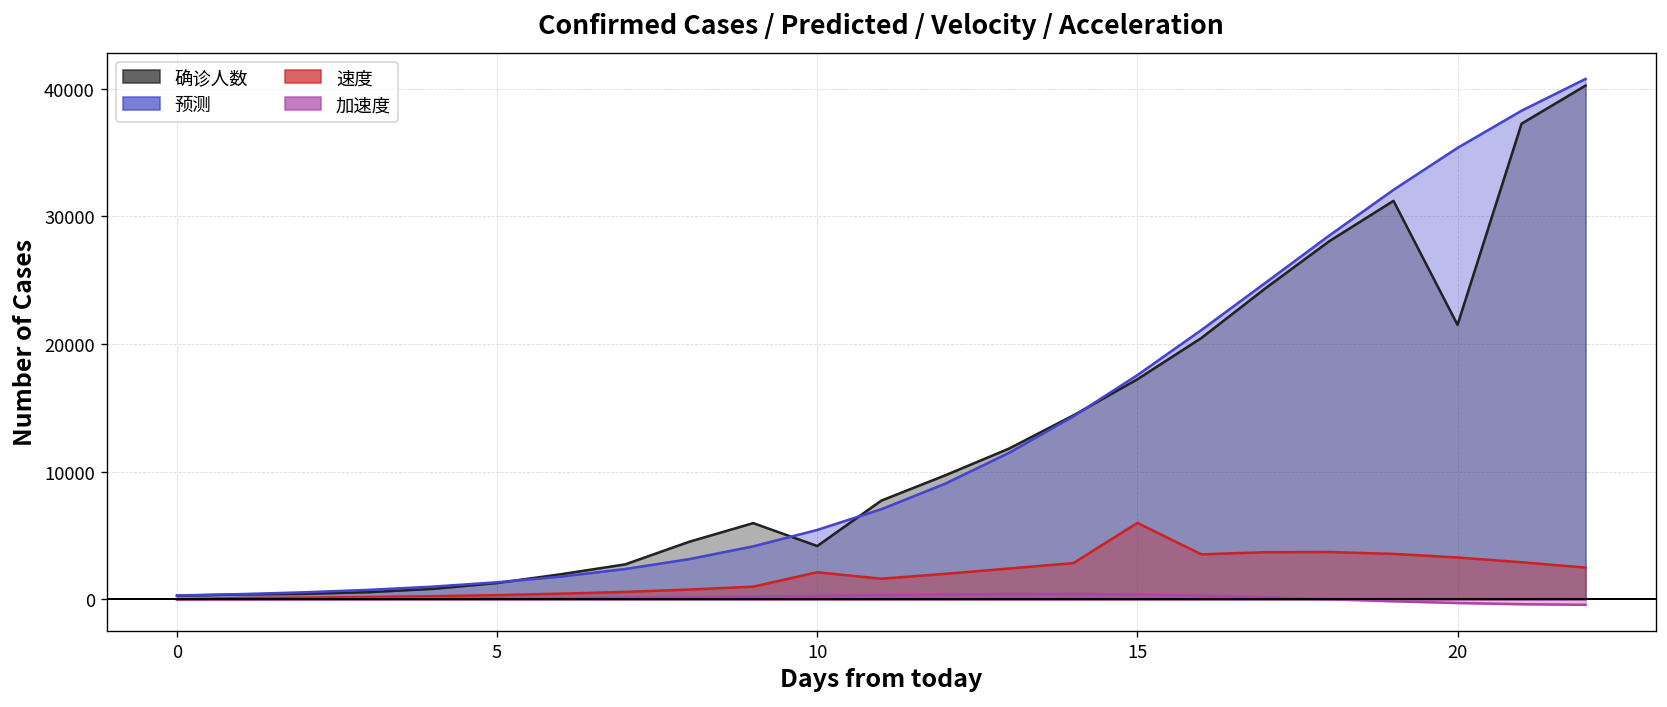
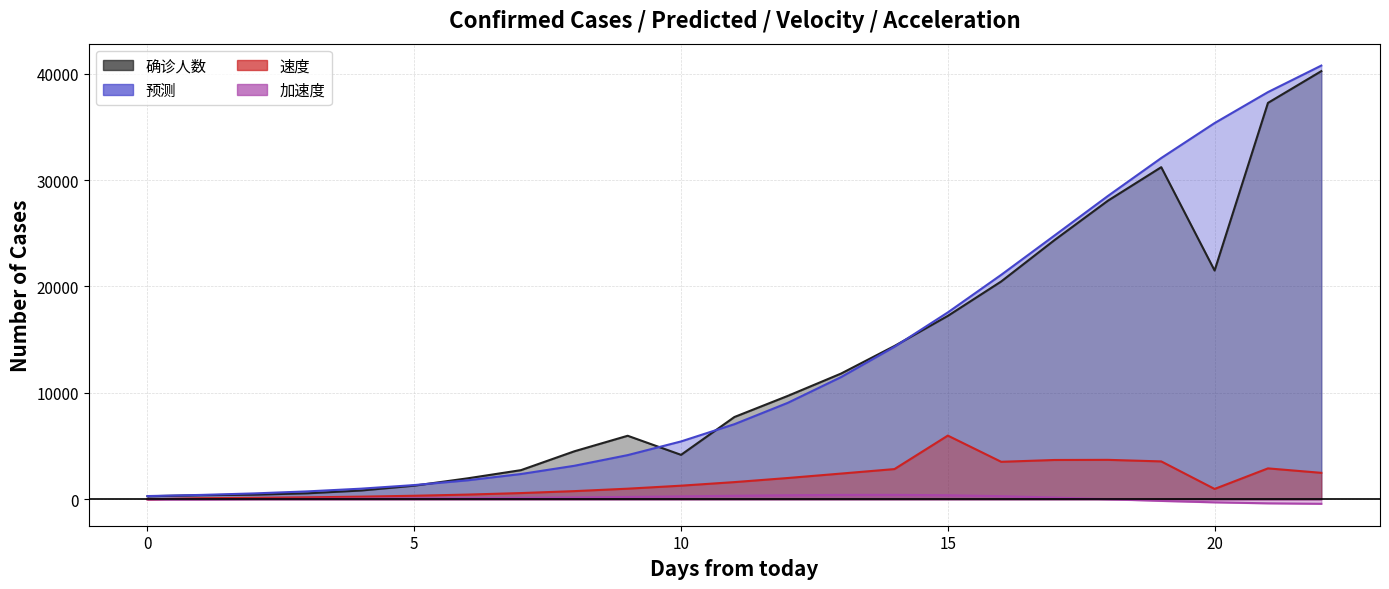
速度, 10: 2100 -> 1300
速度, 20: 3300 -> 1000
